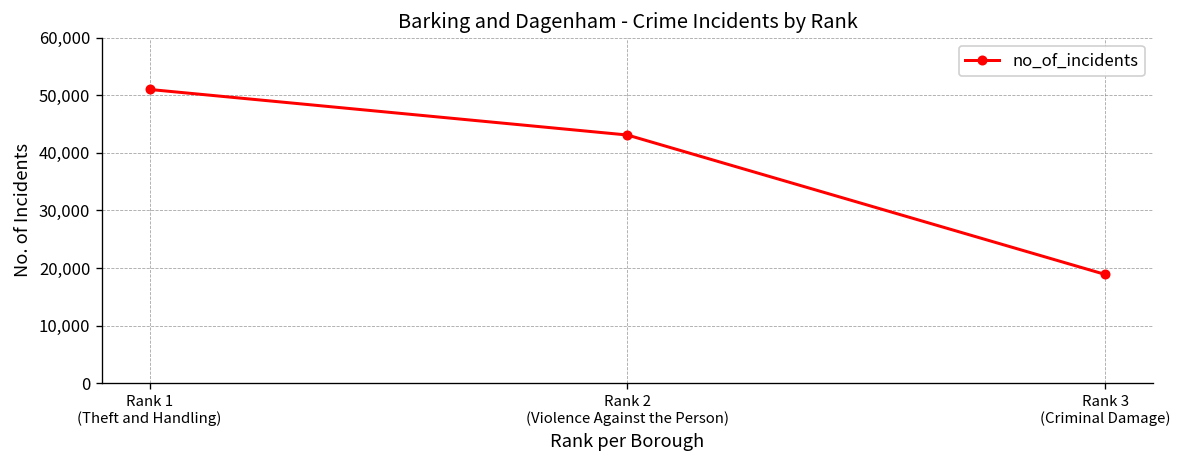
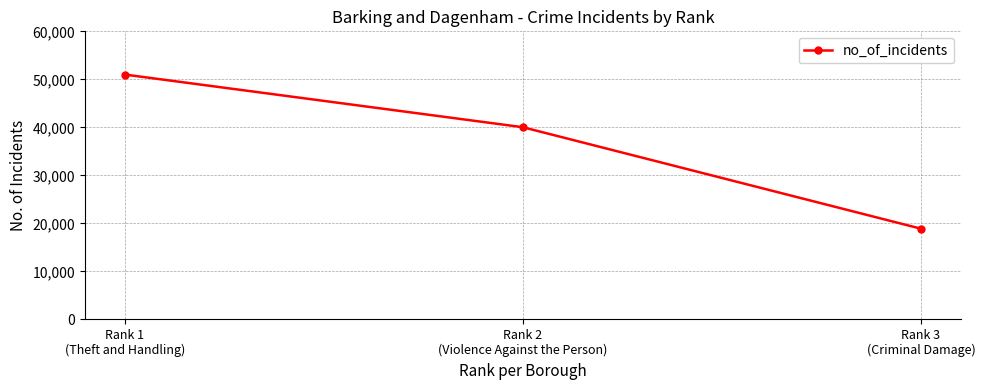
Rank 2 (Violence Against the Person): 43,000 -> 40,000
